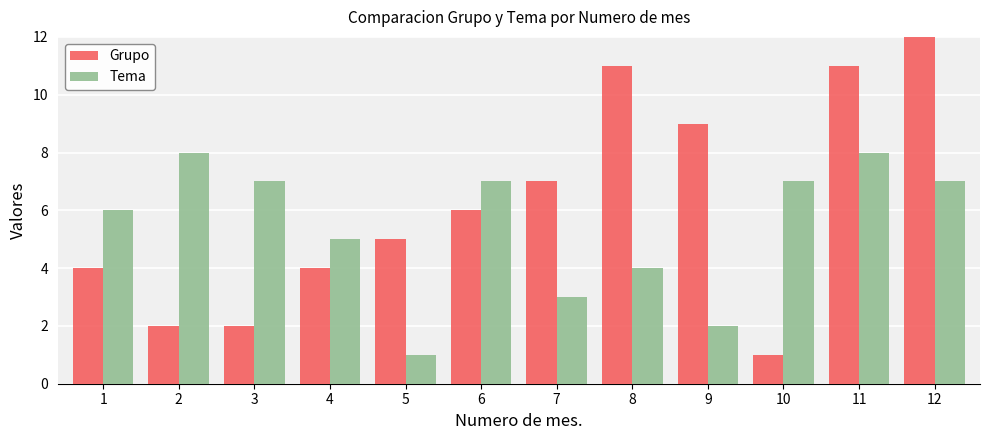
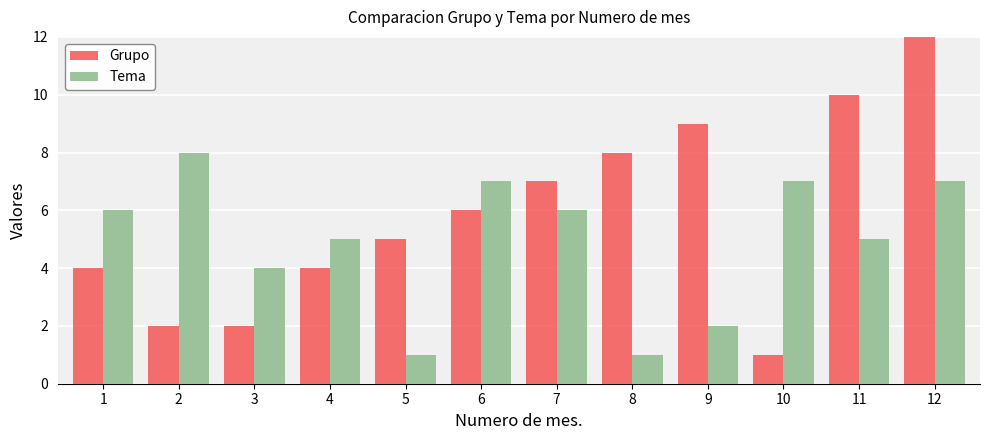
Tema, 3: 7 -> 4
Tema, 7: 3 -> 6
Grupo, 8: 11 -> 8
Tema, 8: 4 -> 1
Grupo, 11: 11 -> 10
Tema, 11: 8 -> 5
